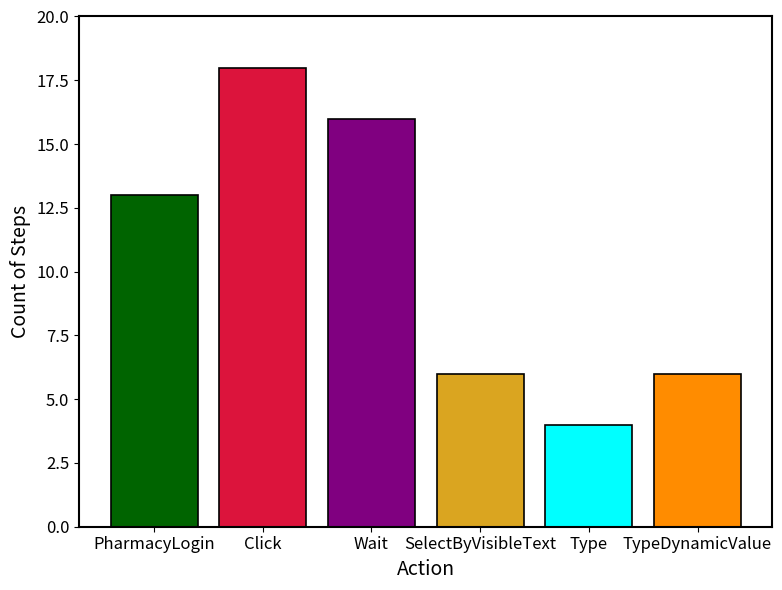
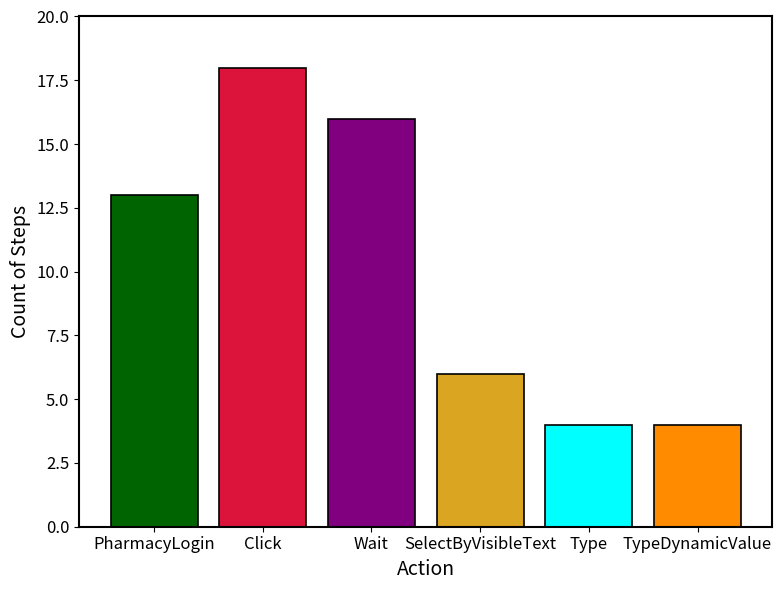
TypeDynamicValue: 6 -> 4
